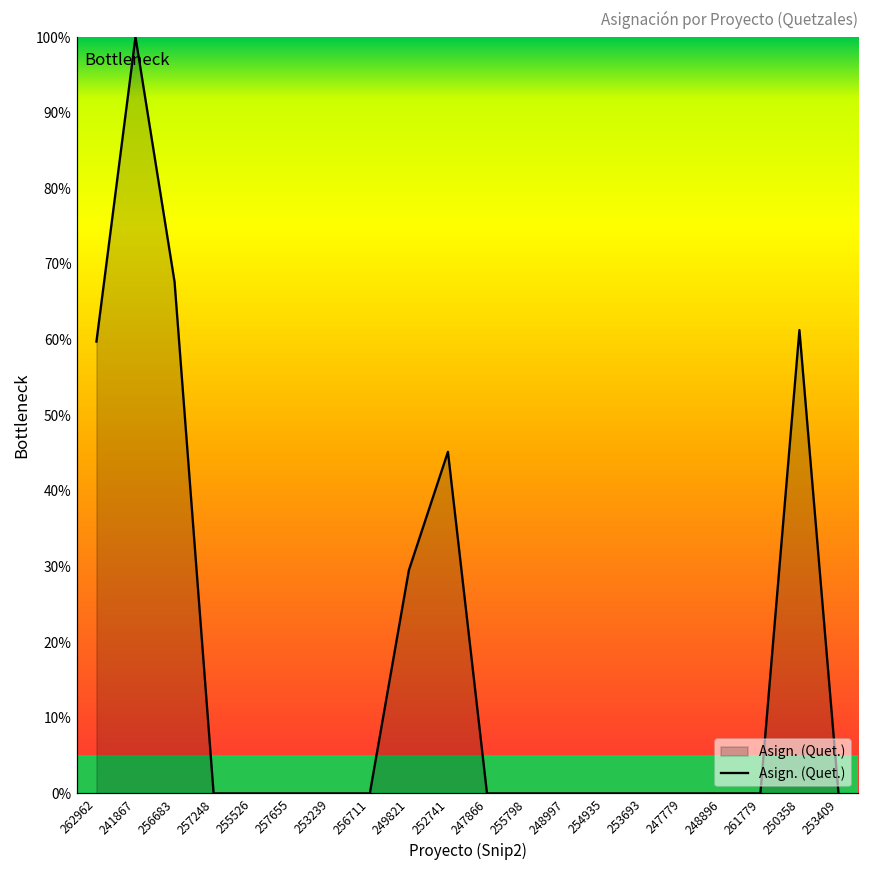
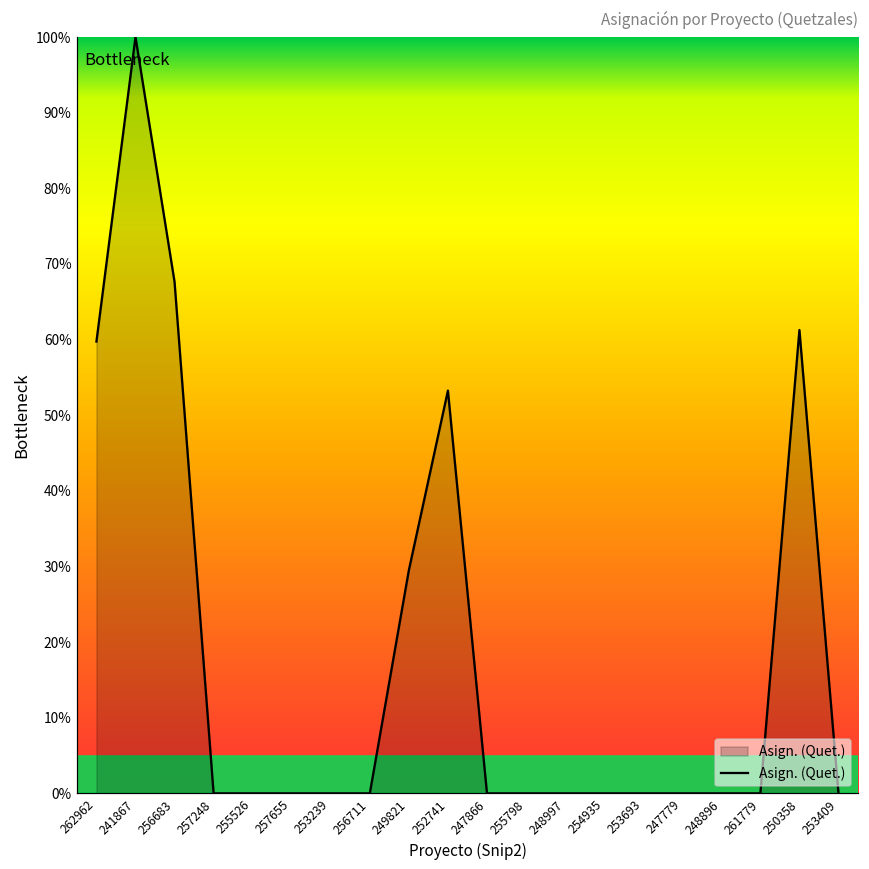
252741: 45% -> 53%
